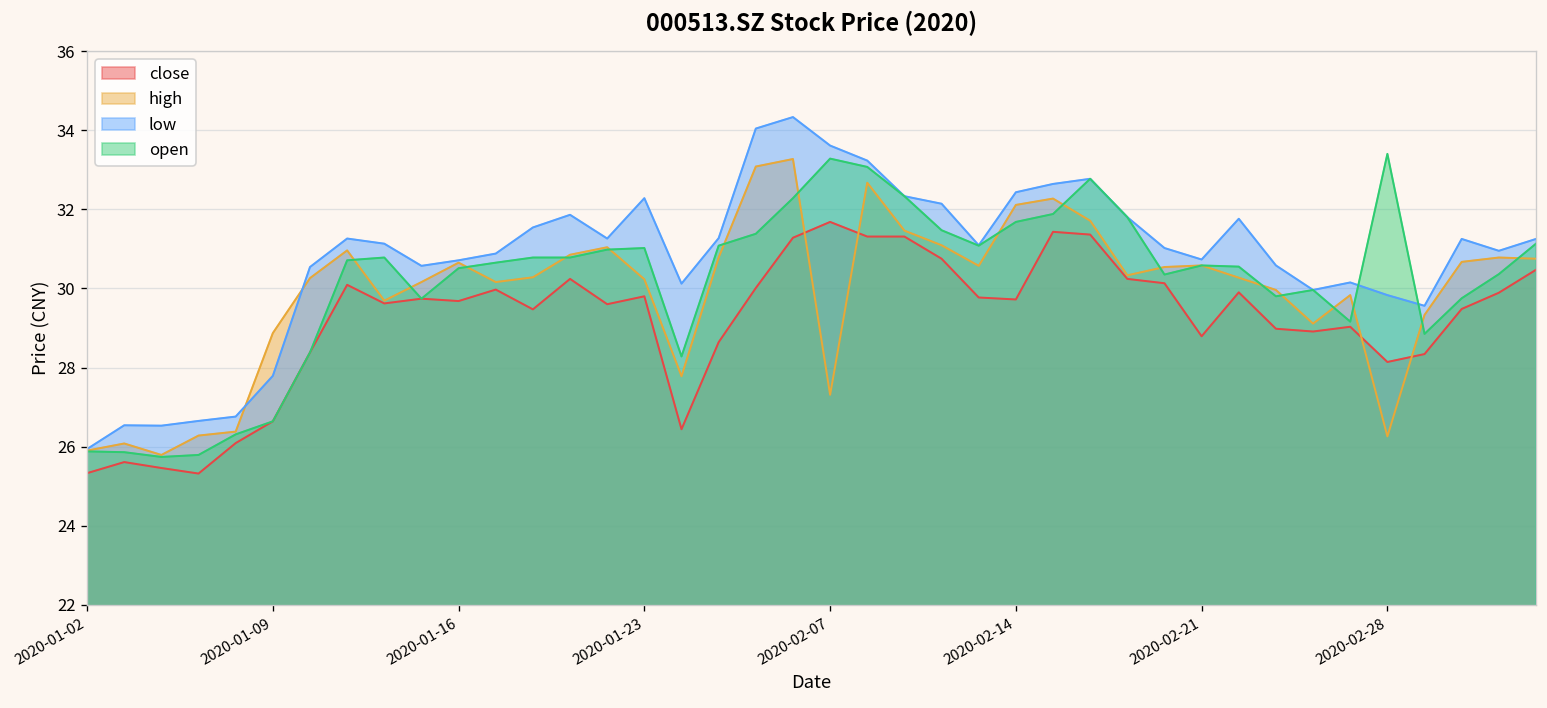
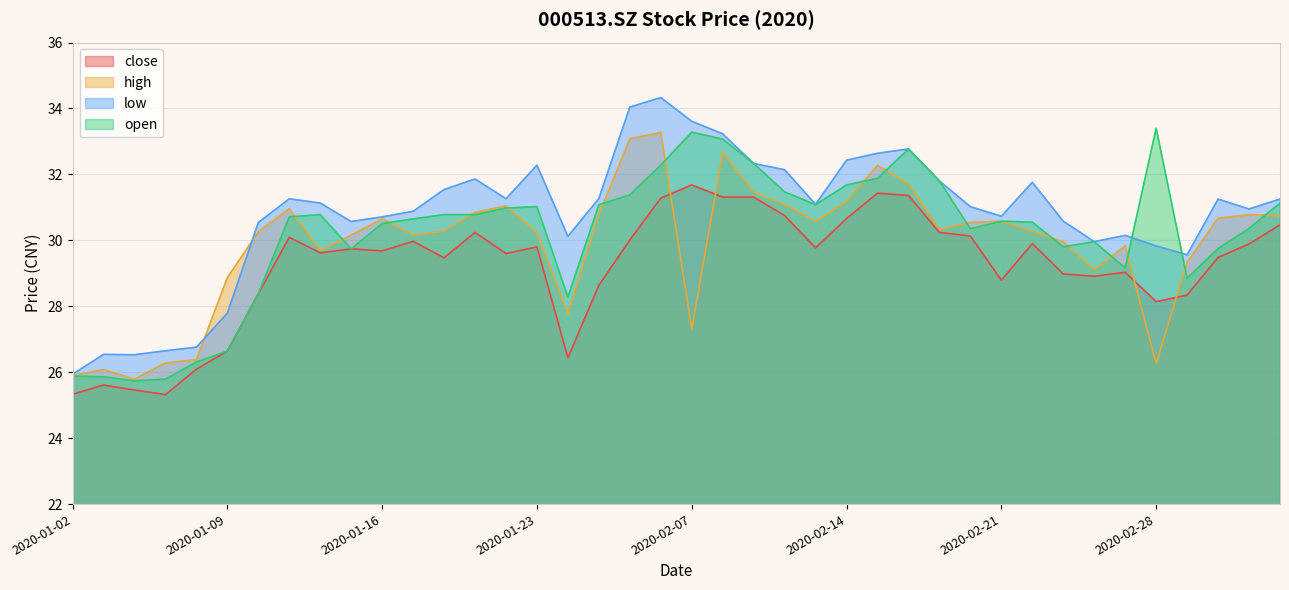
close, 2020-02-14: 29.7 -> 30.7
high, 2020-02-14: 32.1 -> 31.2
